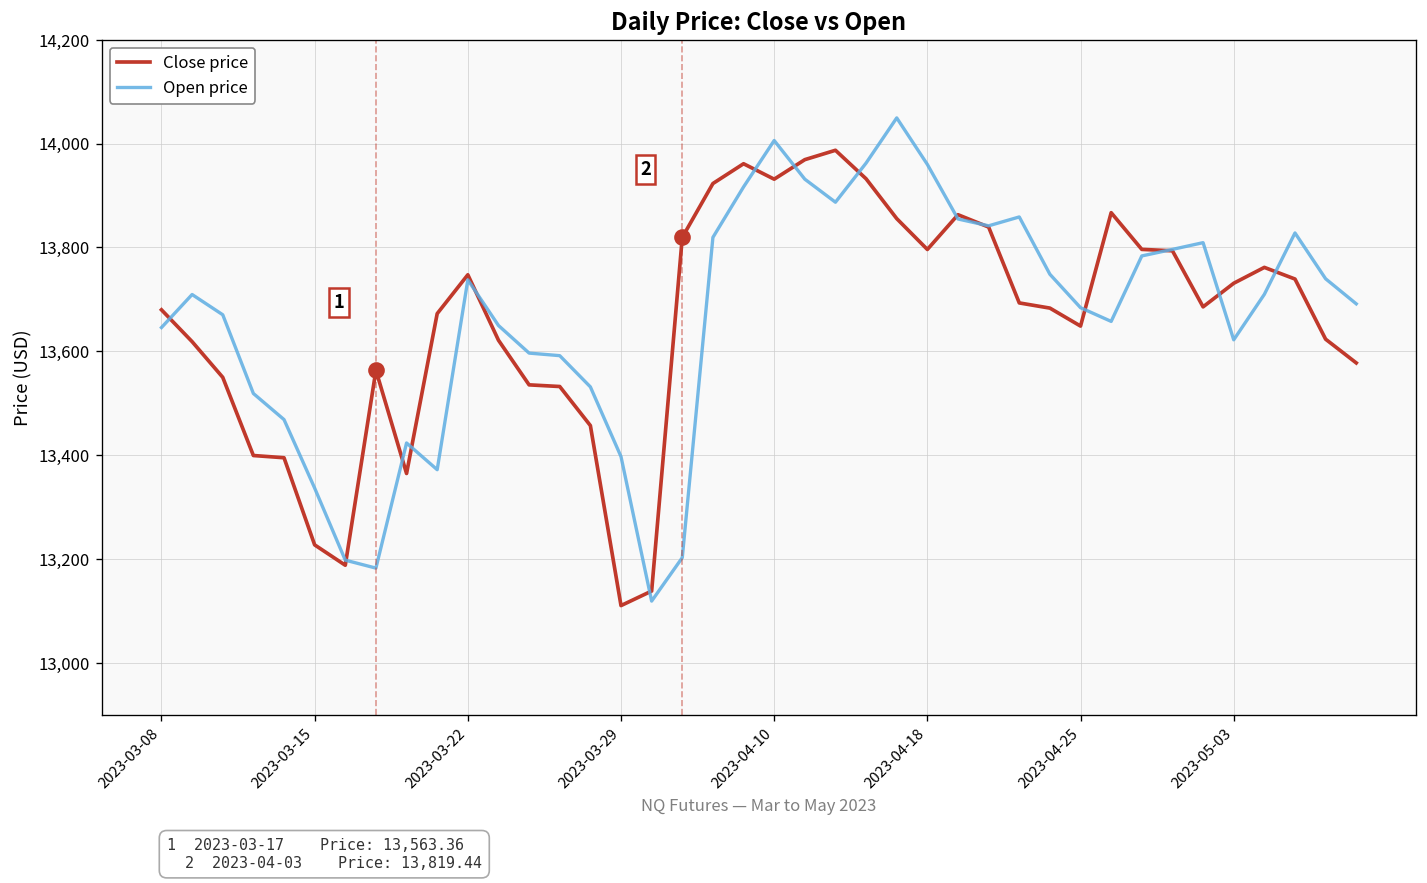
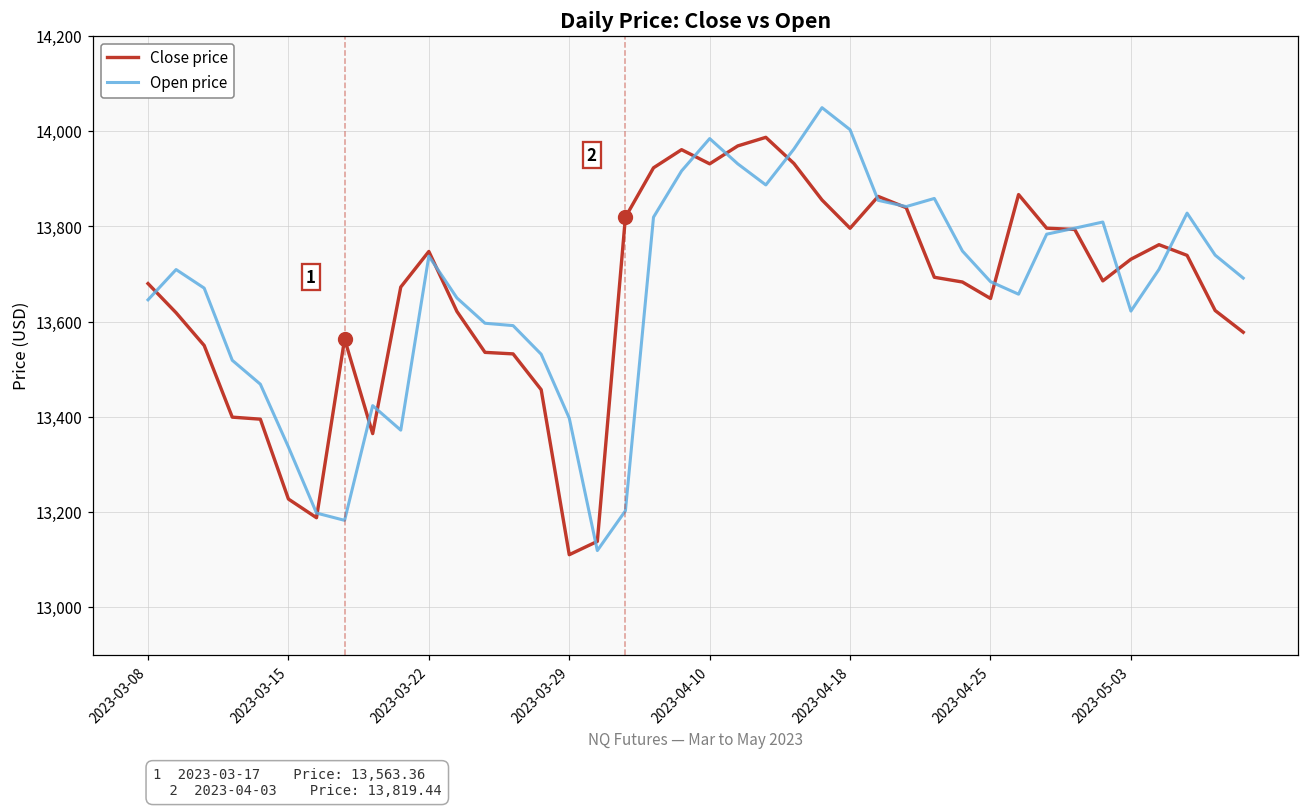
Open price, 2023-04-10: 14,010 -> 13,980
Open price, 2023-04-18: 13,960 -> 14,000
